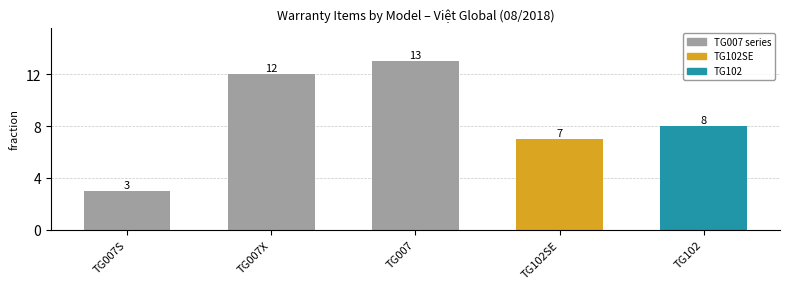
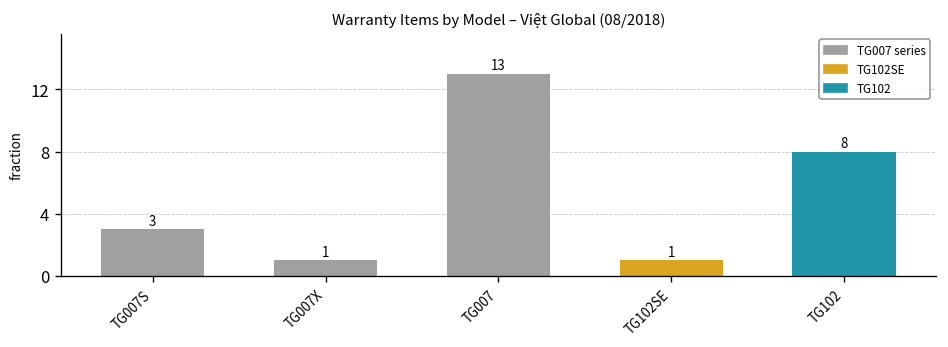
TG007X: 12 -> 1
TG102SE: 7 -> 1
